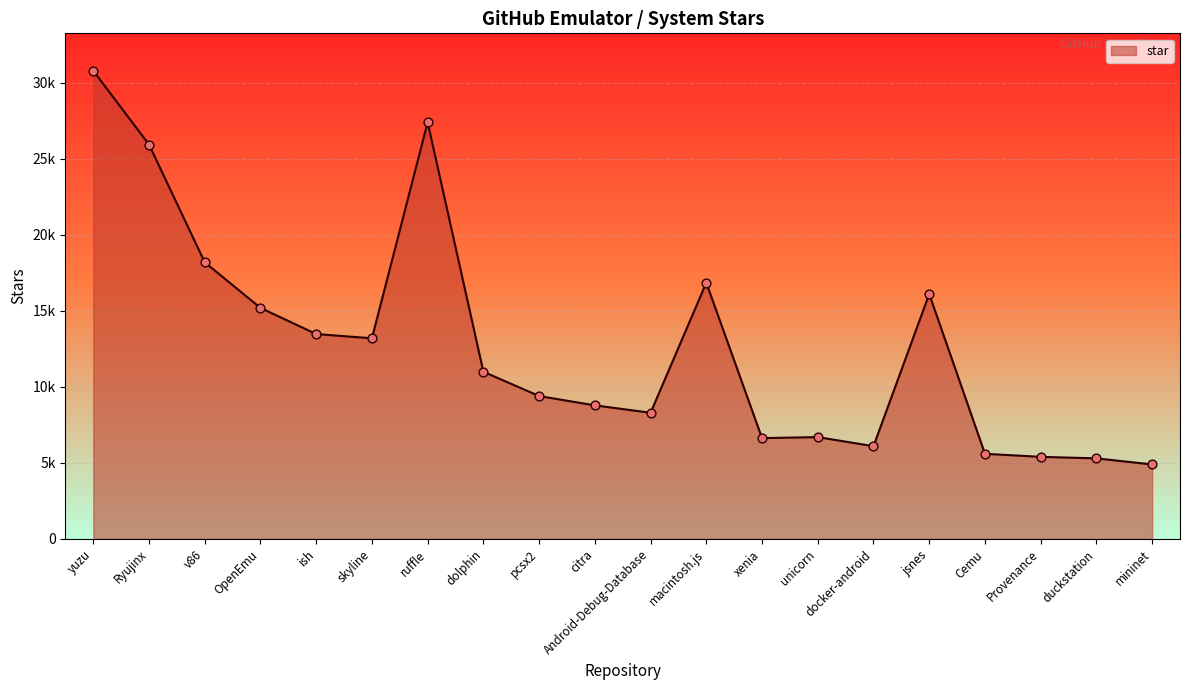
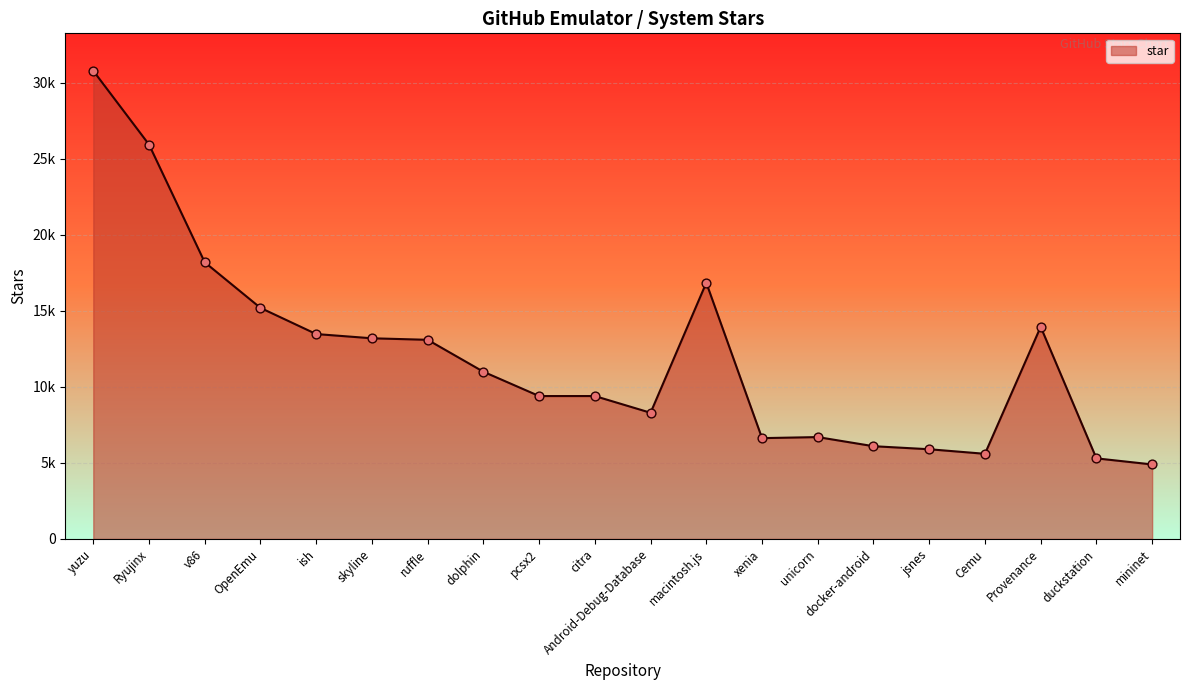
ruffle: 27400 -> 13100
citra: 8800 -> 9400
jsnes: 16100 -> 5900
Provenance: 5400 -> 14000
